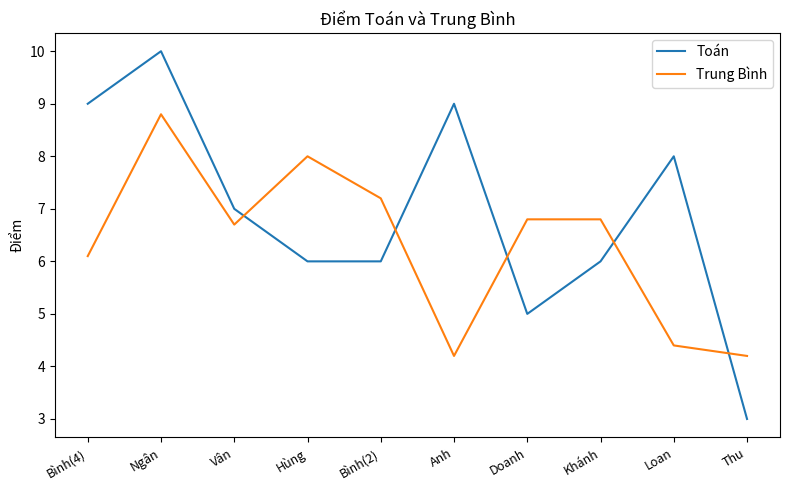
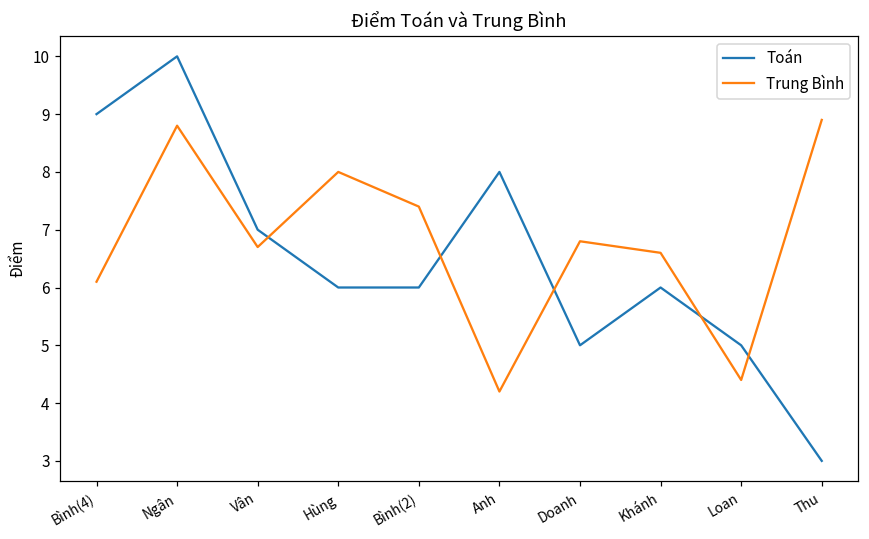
Trung Bình, Bình(2): 7.2 -> 7.4
Toán, Anh: 9 -> 8
Trung Bình, Khánh: 6.8 -> 6.6
Toán, Loan: 8 -> 5
Trung Bình, Thu: 4.2 -> 8.9
